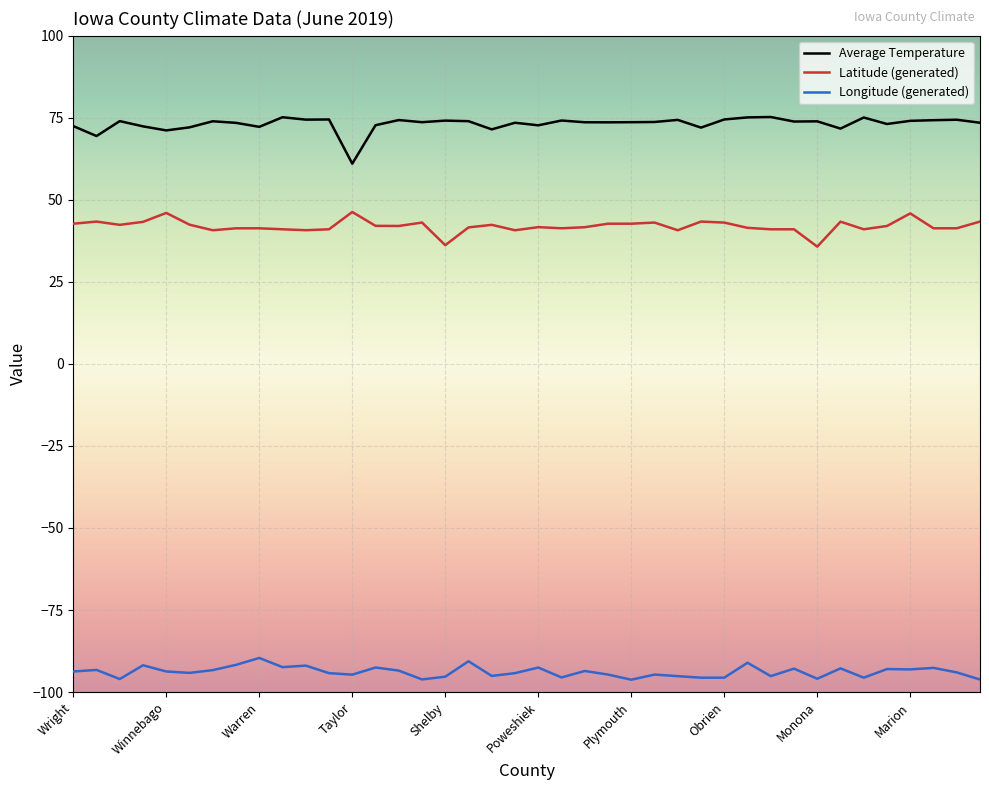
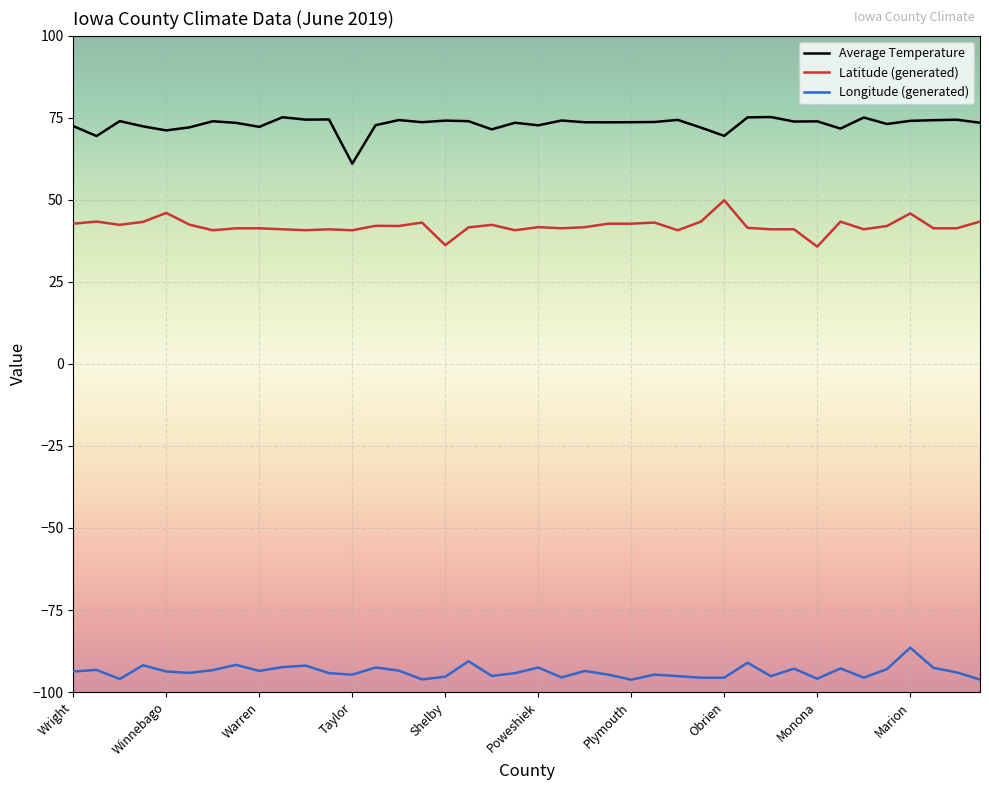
Longitude (generated), Warren: -90 -> -94
Latitude (generated), Taylor: 46 -> 41
Average Temperature, Obrien: 75 -> 70
Latitude (generated), Obrien: 43 -> 50
Longitude (generated), Marion: -93 -> -86
